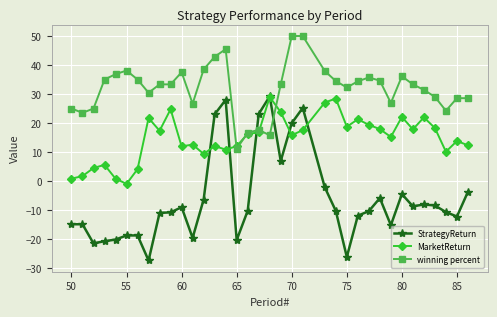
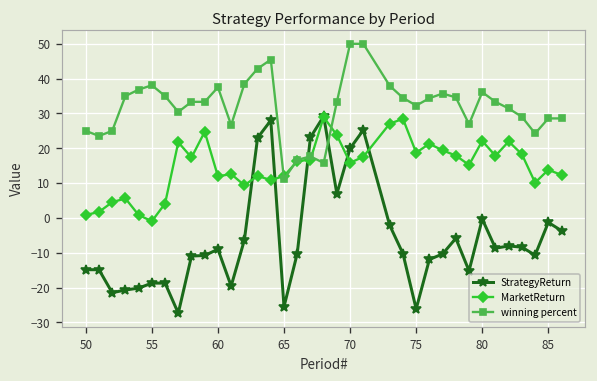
StrategyReturn, 65: -20 -> -26
StrategyReturn, 80: -4 -> 0
StrategyReturn, 85: -12 -> -1
